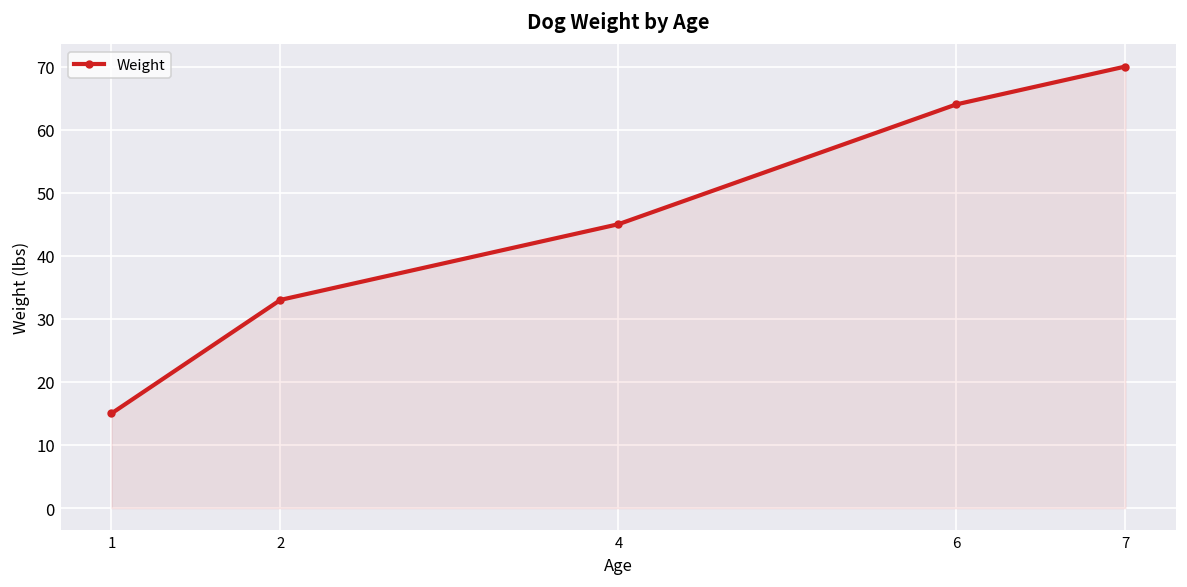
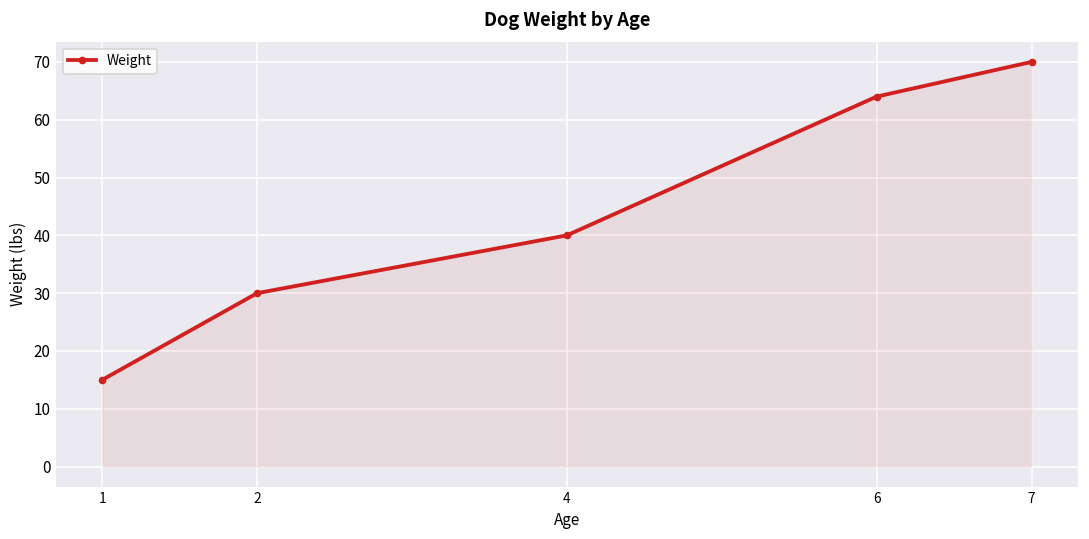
2: 33 -> 30
4: 45 -> 40
